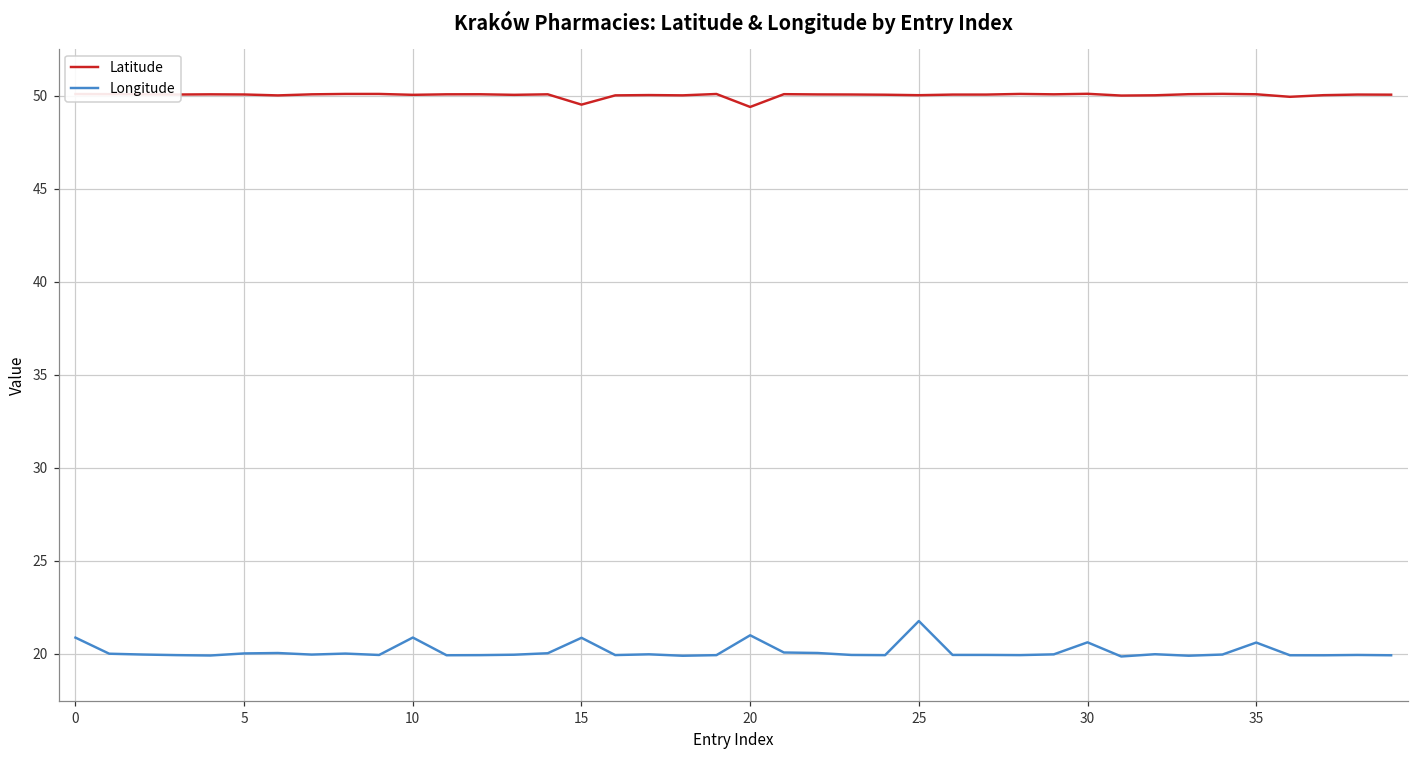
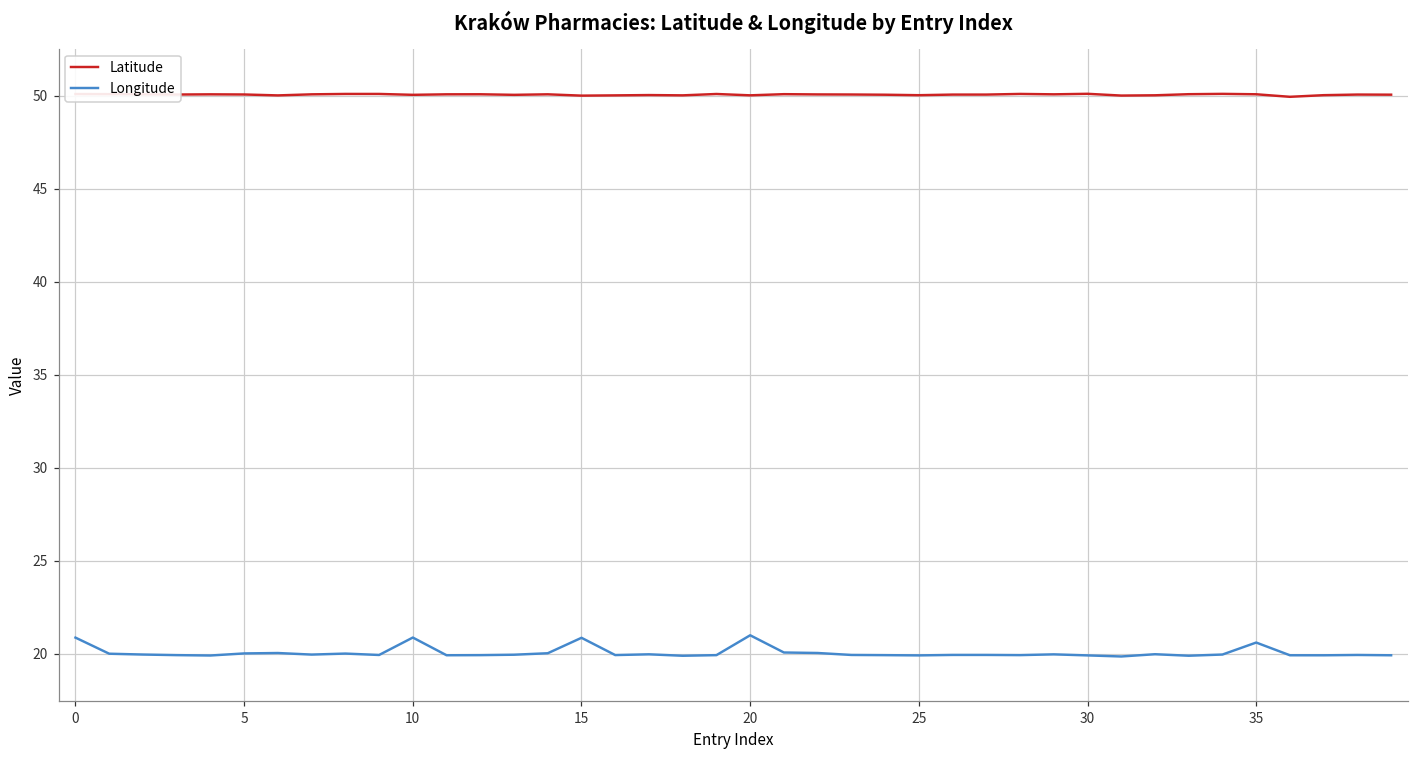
Latitude, 15: 49.5 -> 50.0
Latitude, 20: 49.4 -> 50.0
Longitude, 25: 21.8 -> 19.9
Longitude, 30: 20.6 -> 19.9
